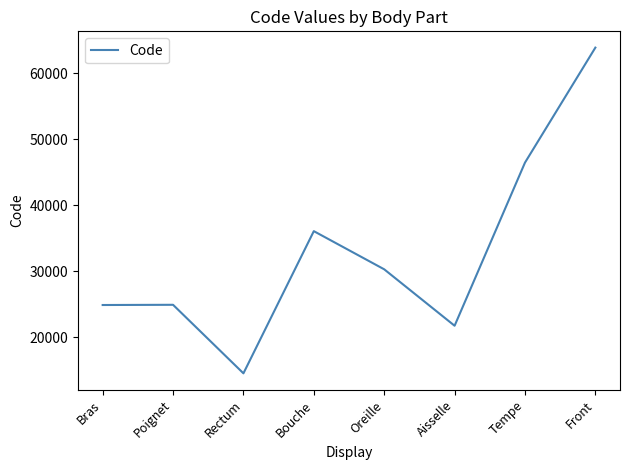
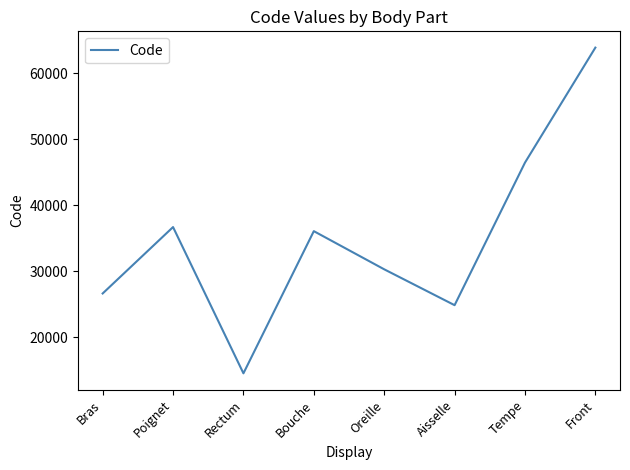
Bras: 25000 -> 27000
Poignet: 25000 -> 37000
Aisselle: 22000 -> 25000
